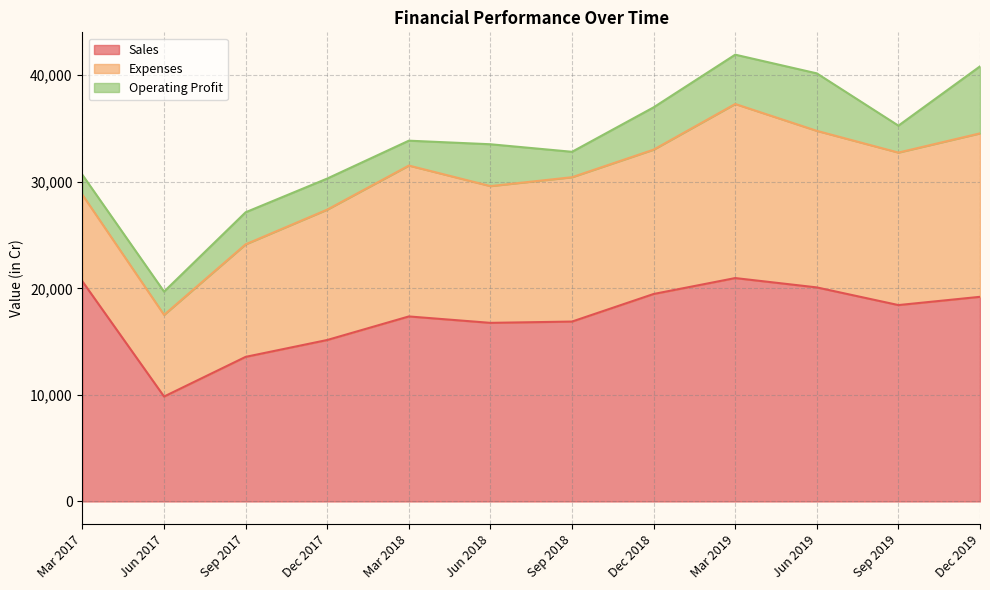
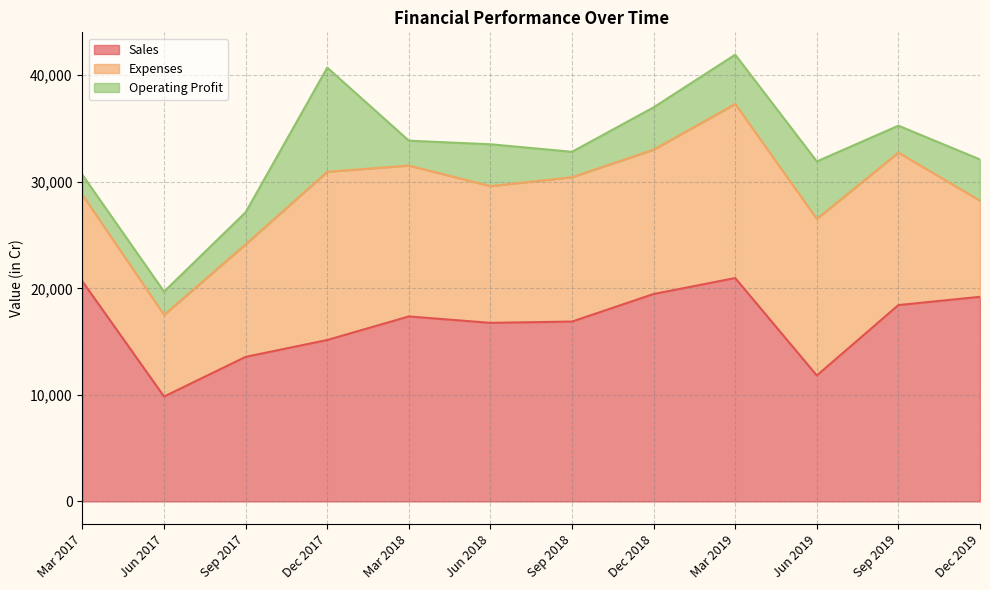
Expenses, Dec 2017: 12,200 -> 15,800
Operating Profit, Dec 2017: 2,900 -> 9,800
Sales, Jun 2019: 20,100 -> 11,800
Expenses, Dec 2019: 15,300 -> 9,000
Operating Profit, Dec 2019: 6,300 -> 3,900
